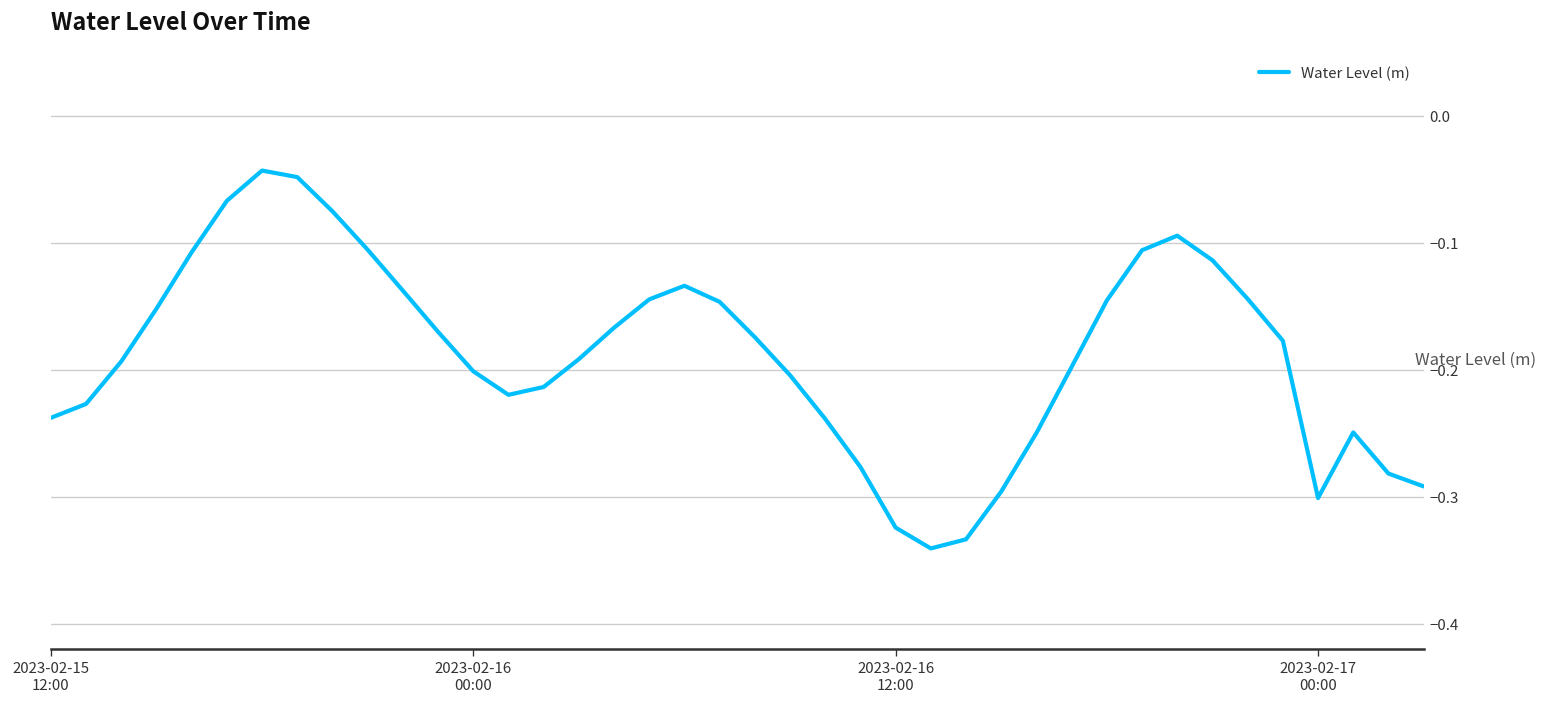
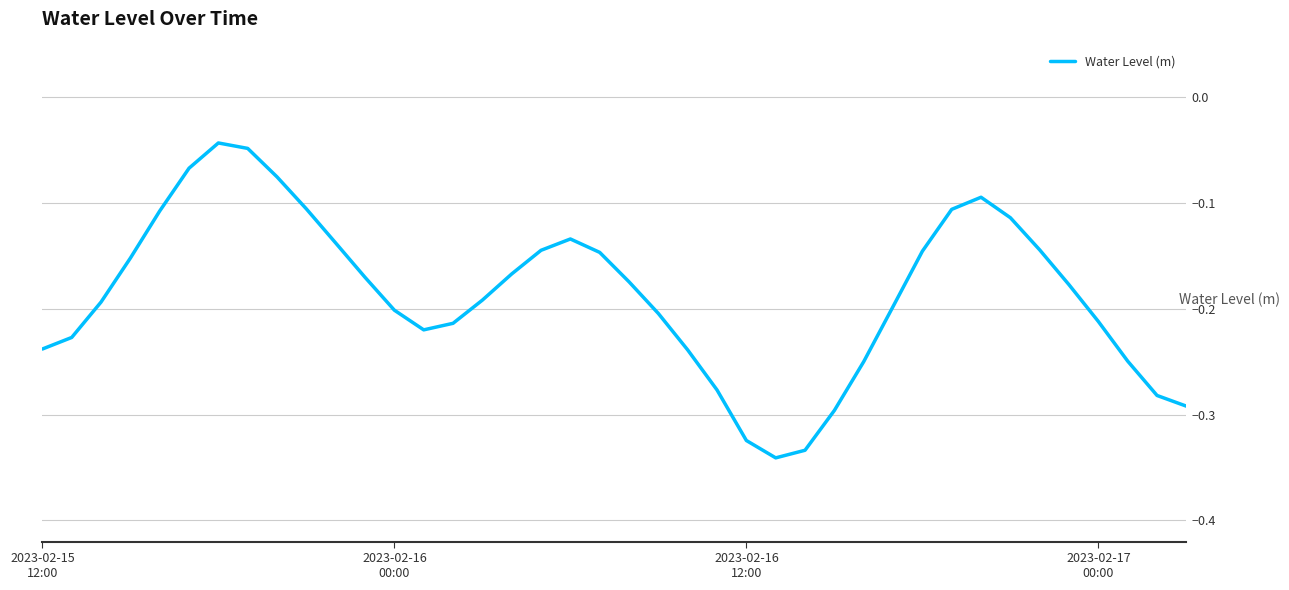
2023-02-17 00:00: -0.301 -> -0.212
